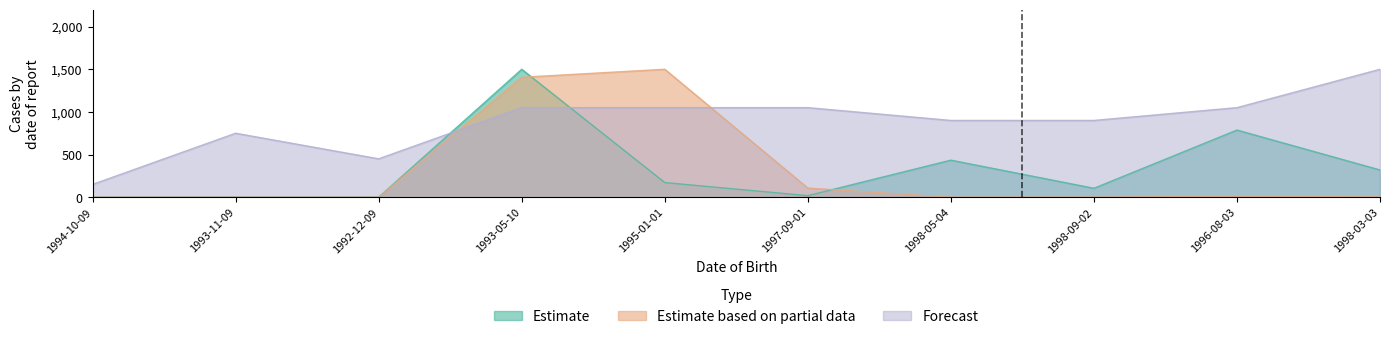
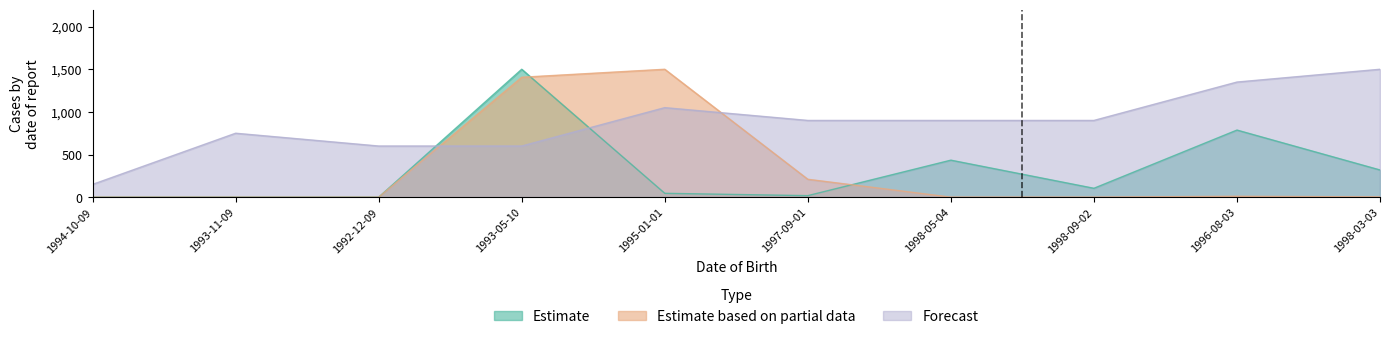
Forecast, 1992-12-09: 500 -> 600
Forecast, 1993-05-10: 1,100 -> 600
Estimate, 1995-01-01: 200 -> 0
Estimate based on partial data, 1997-09-01: 100 -> 200
Forecast, 1997-09-01: 1,100 -> 900
Forecast, 1996-08-03: 1,100 -> 1,400
